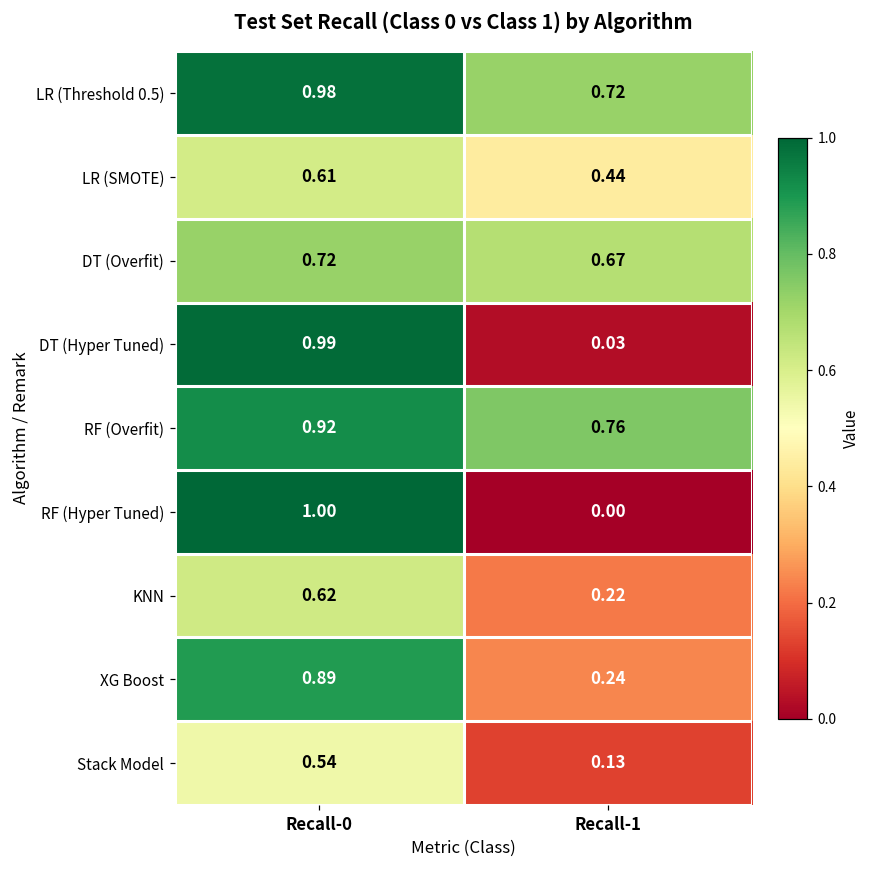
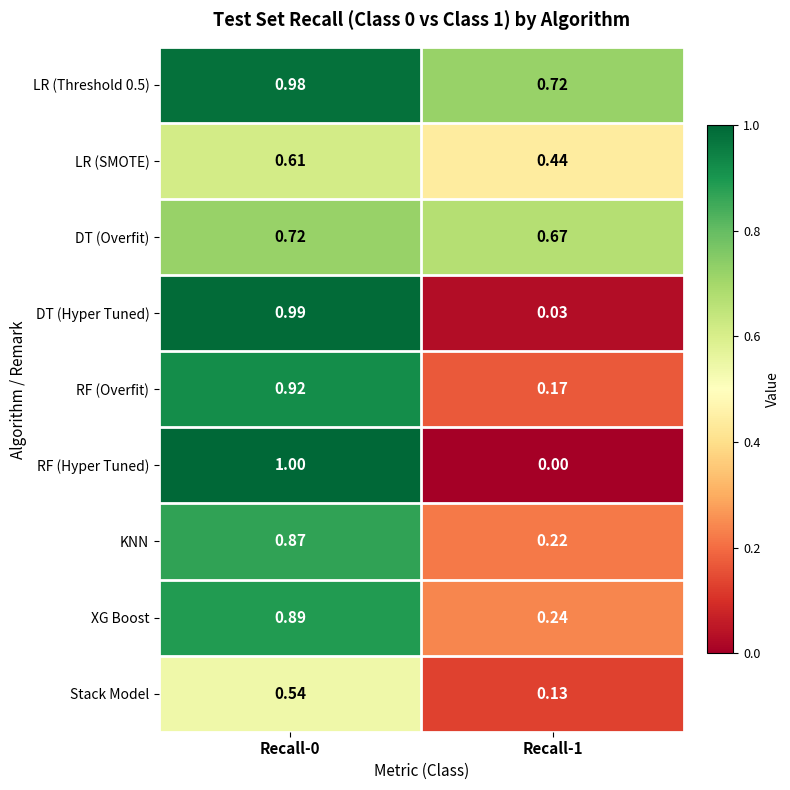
RF (Overfit), Recall-1: 0.76 -> 0.17
KNN, Recall-0: 0.62 -> 0.87
